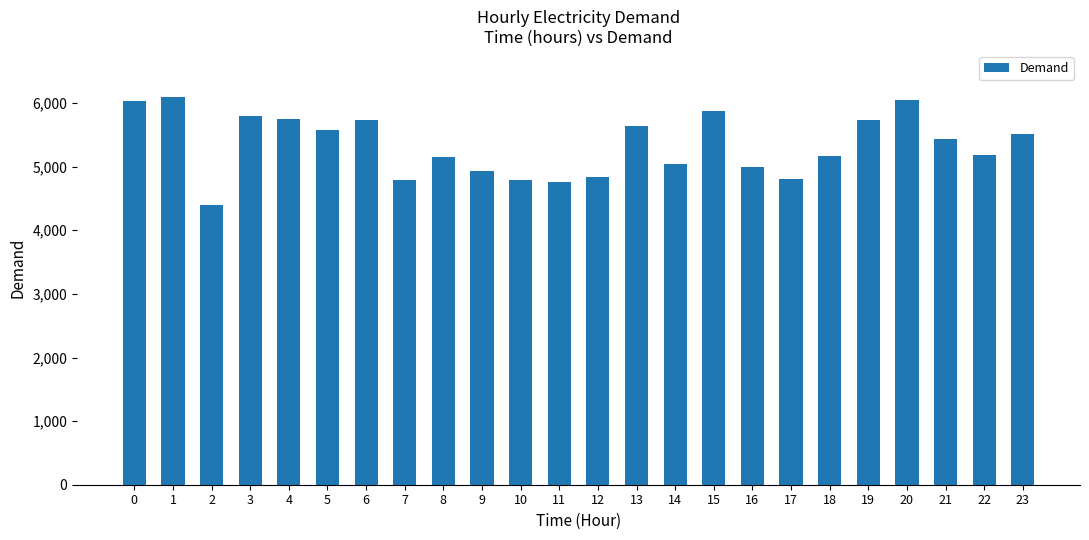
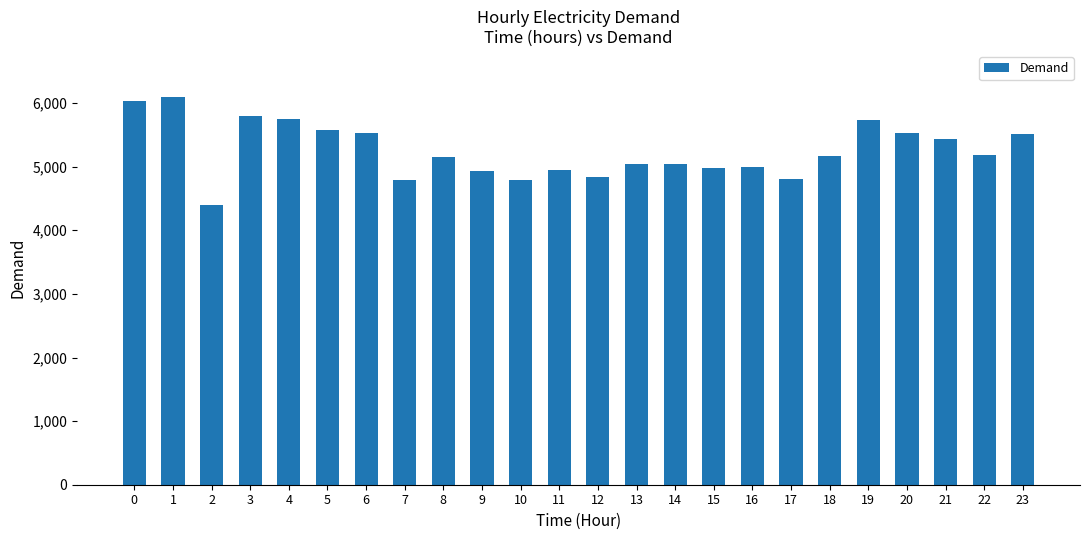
6: 5,700 -> 5,500
11: 4,800 -> 4,900
13: 5,600 -> 5,000
15: 5,900 -> 5,000
20: 6,000 -> 5,500
